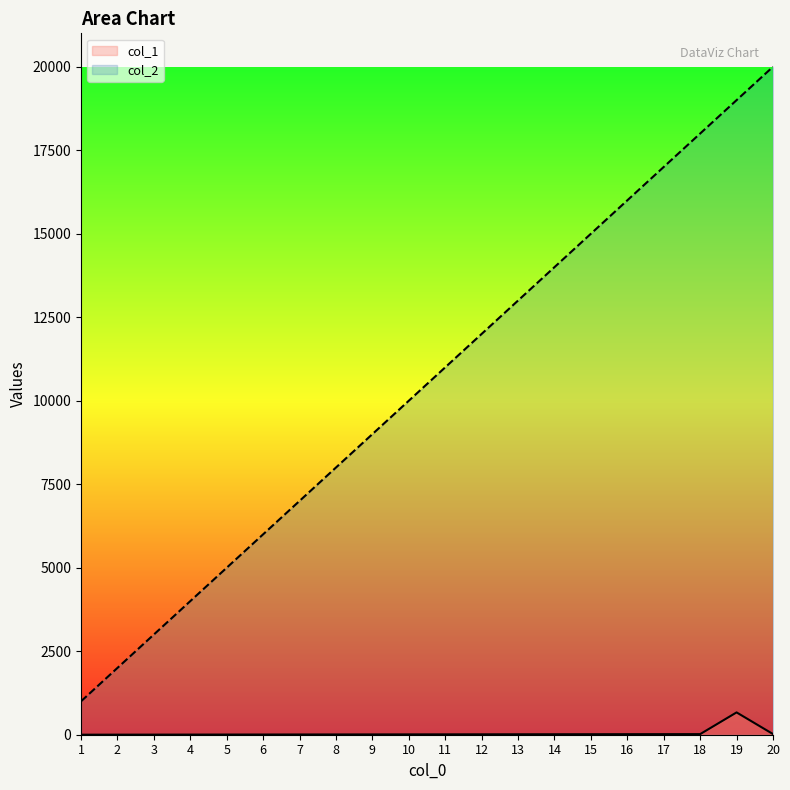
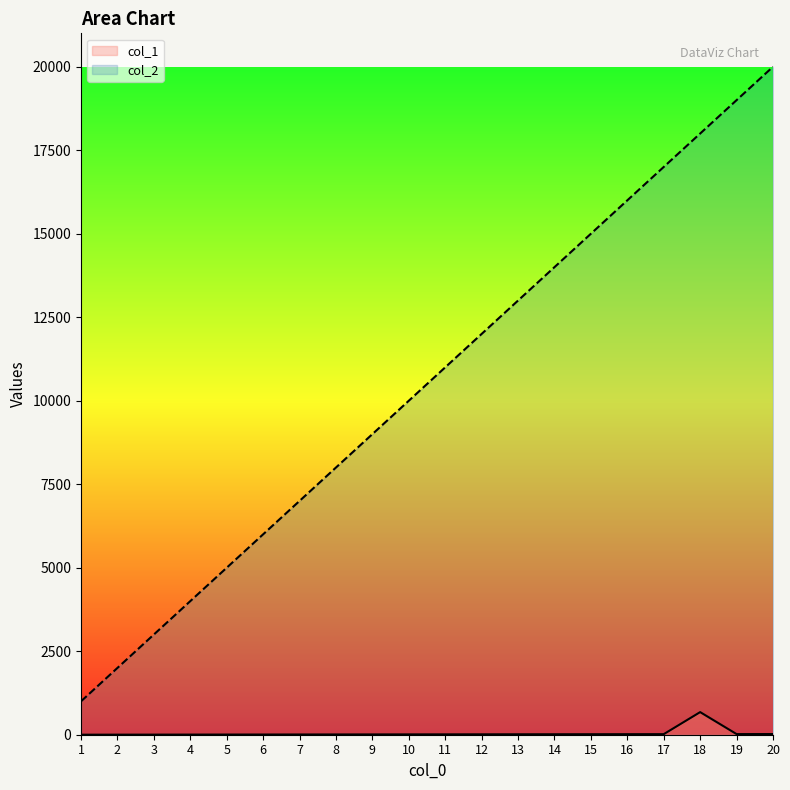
col_1, 18: 0 -> 700
col_1, 19: 700 -> 0
